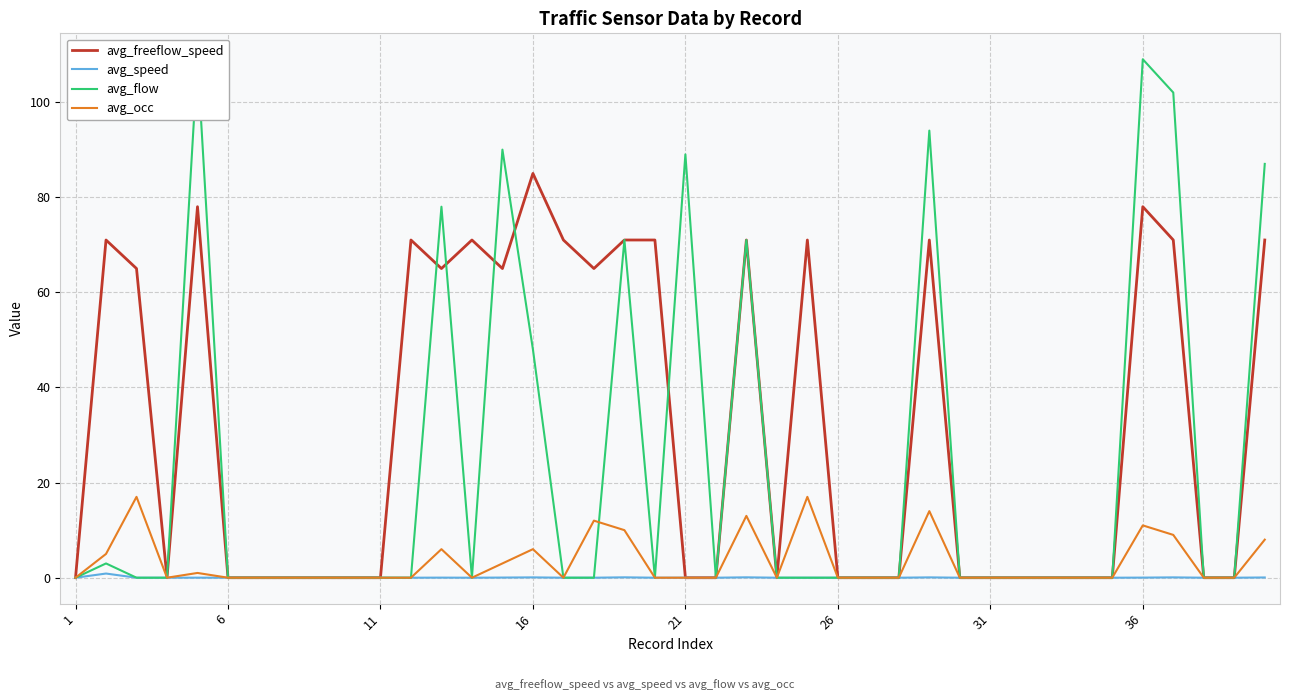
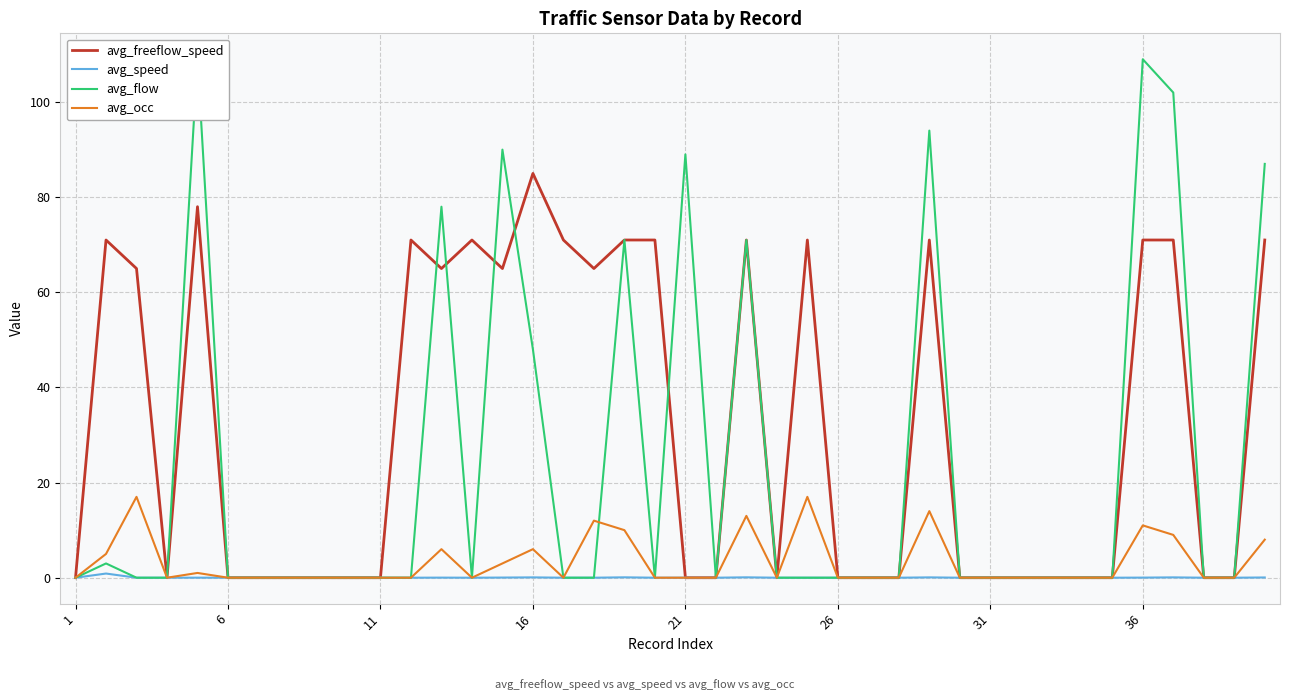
avg_freeflow_speed, 36: 78 -> 71
